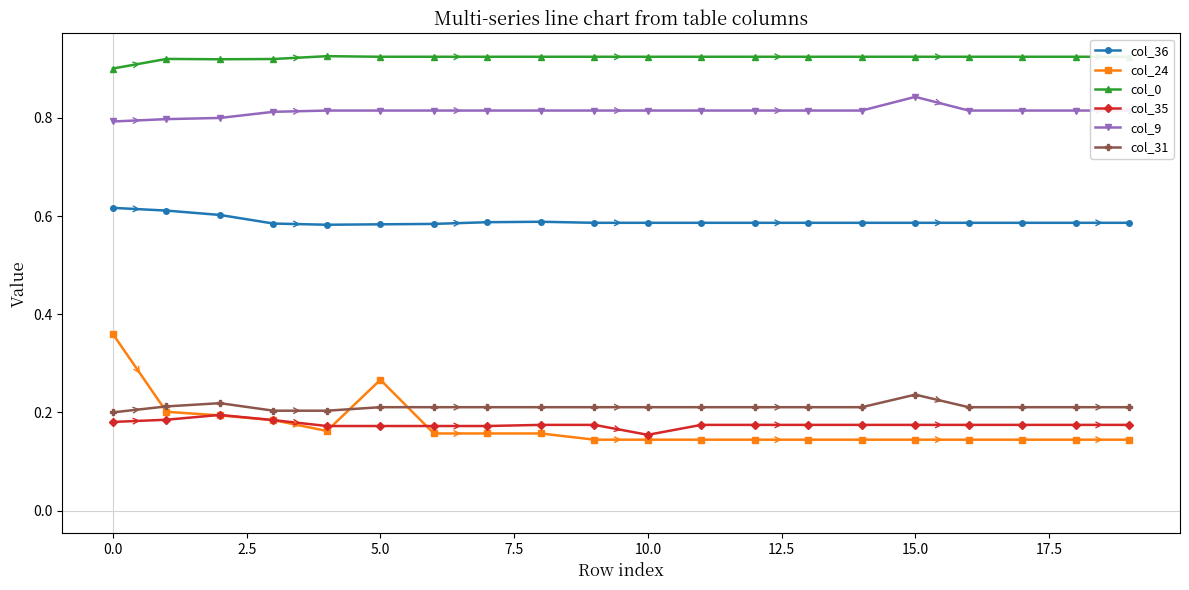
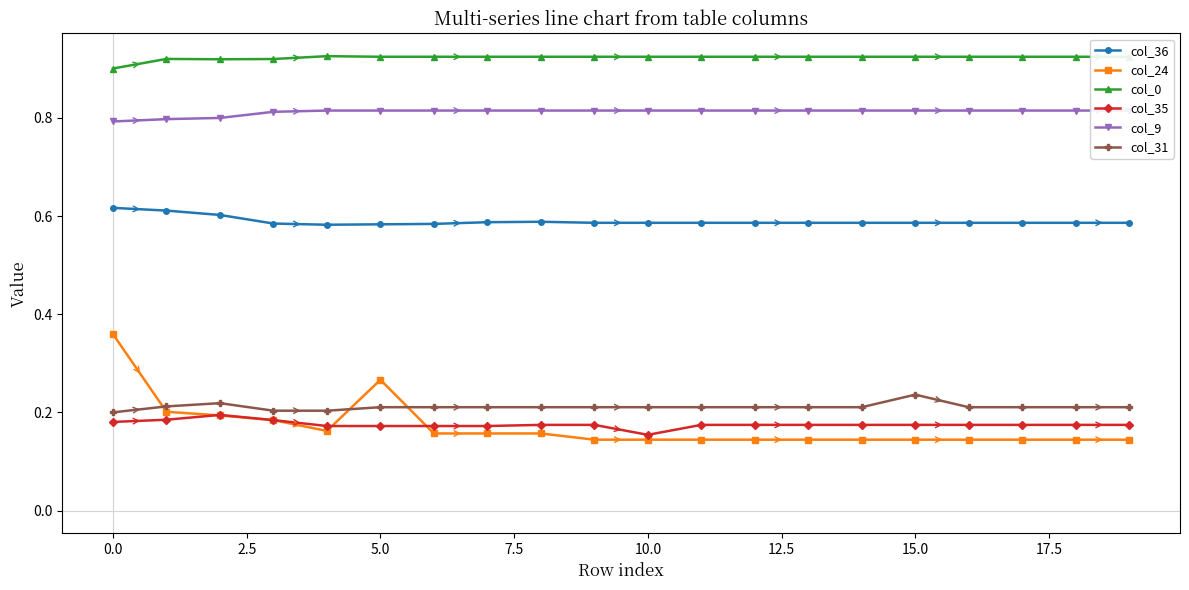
col_9, 15.0: 0.84 -> 0.82
